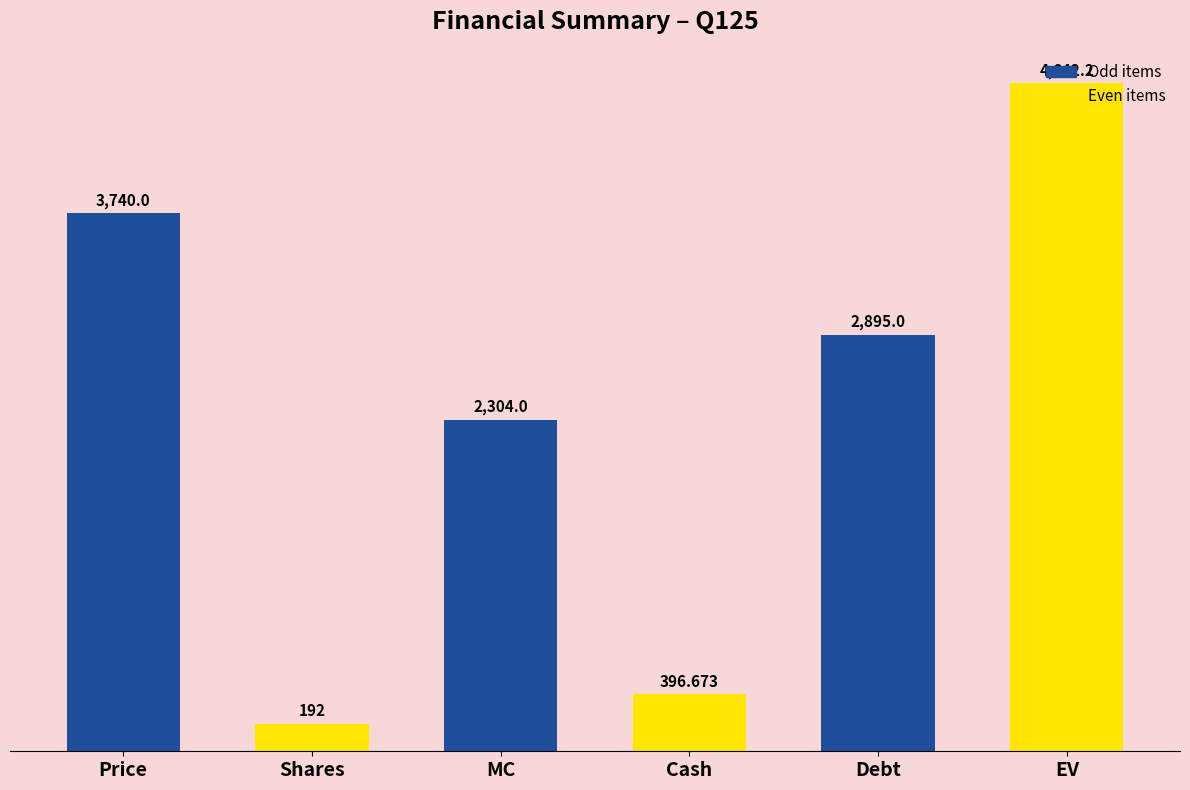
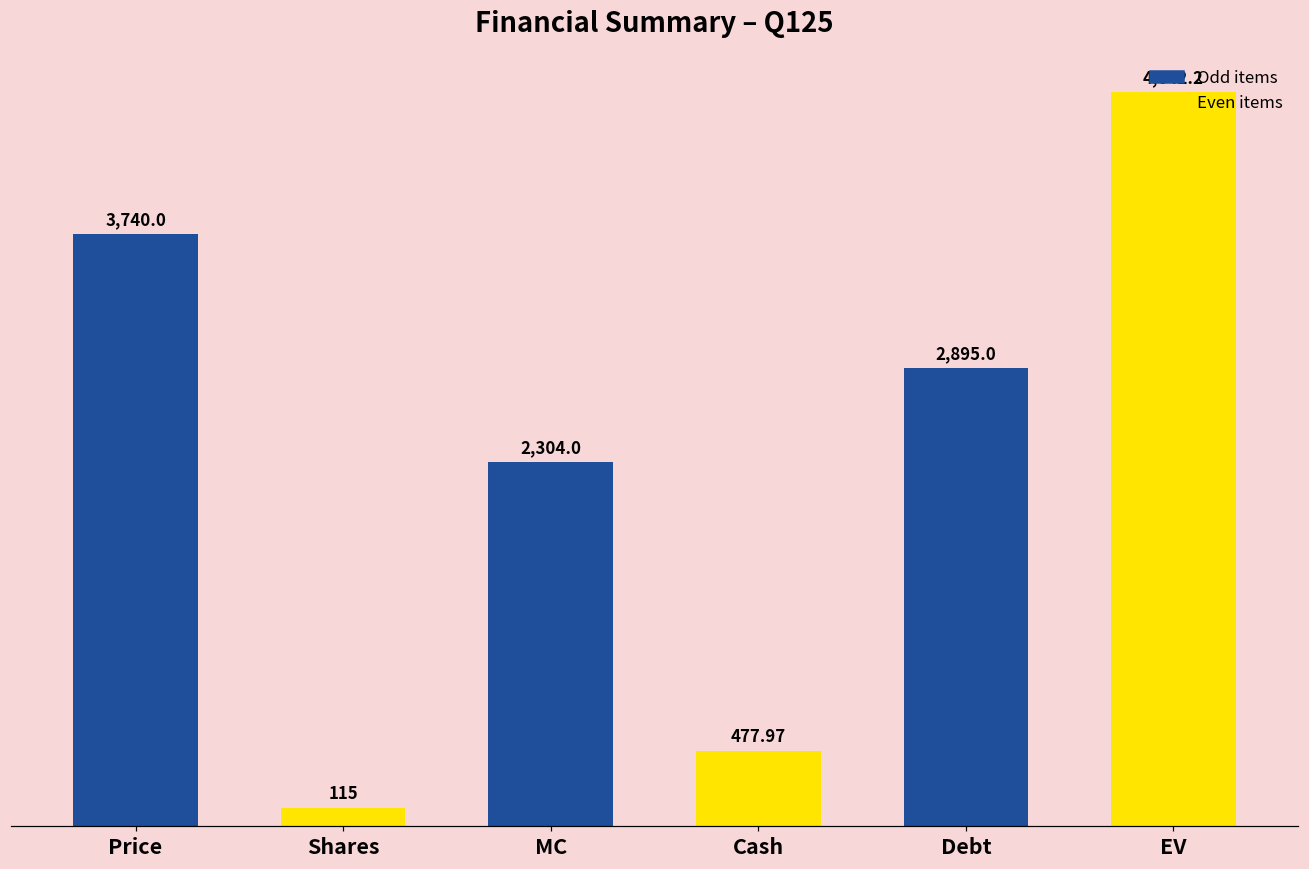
Shares: 192 -> 115
Cash: 396.673 -> 477.97
